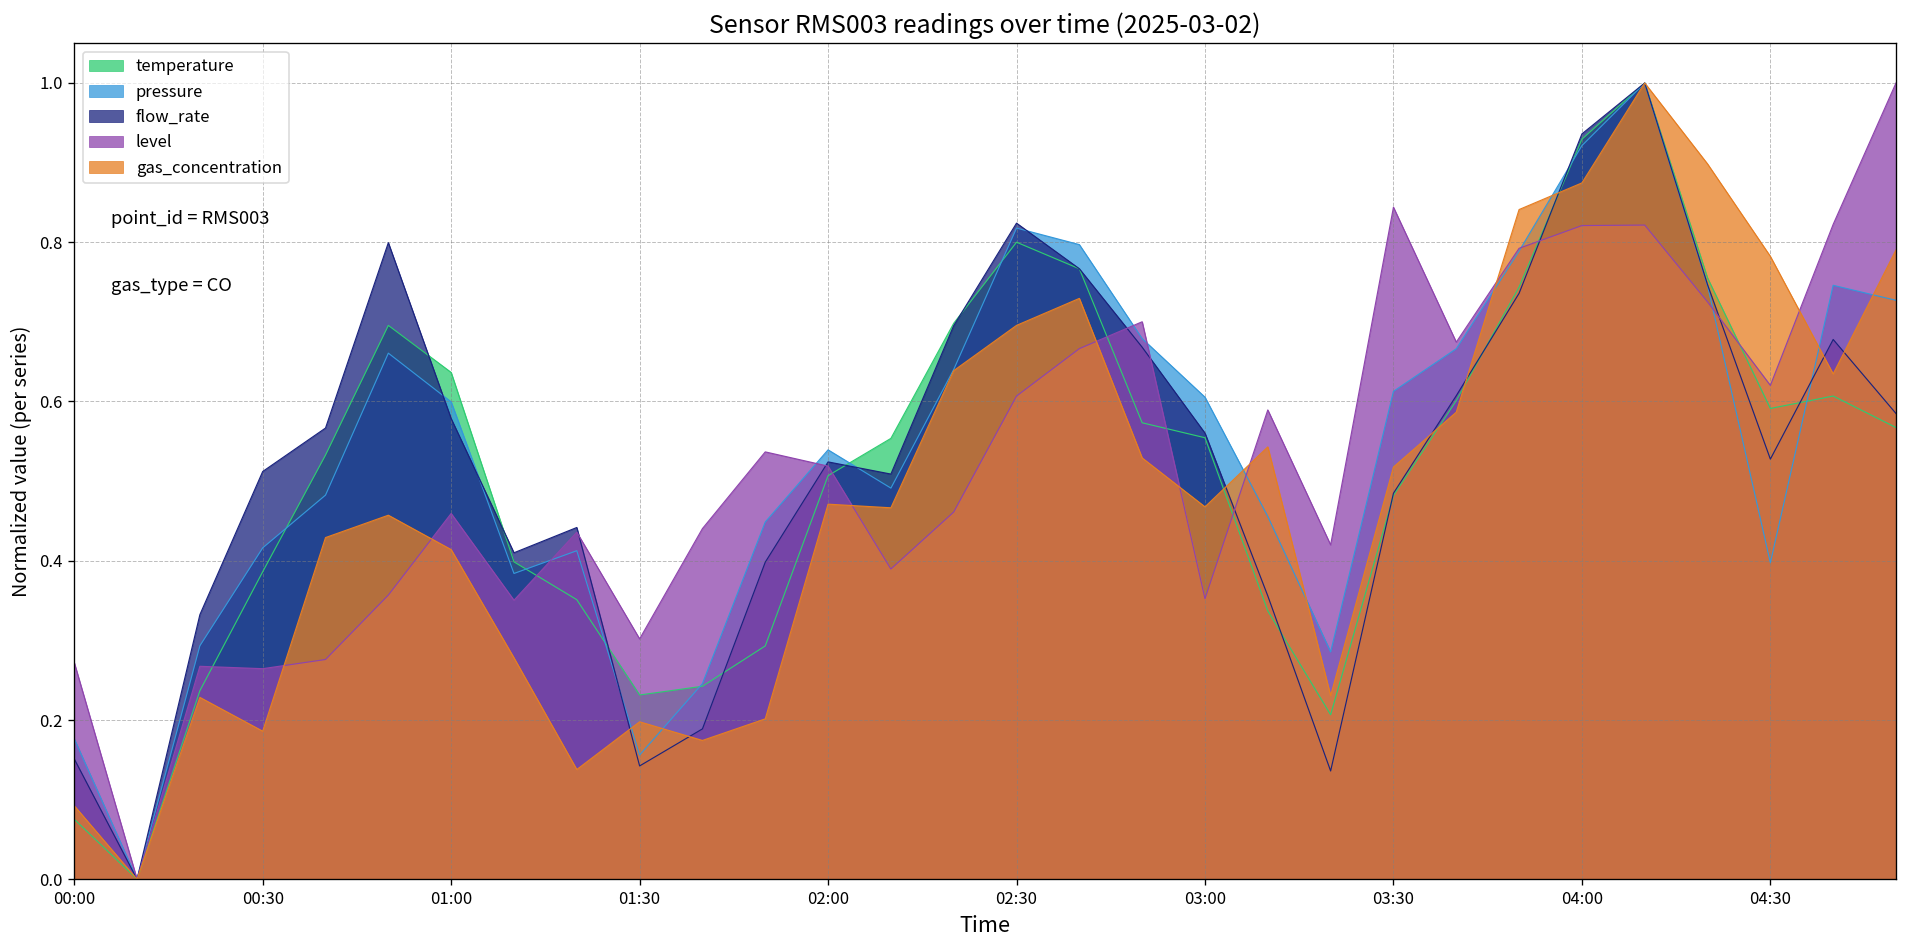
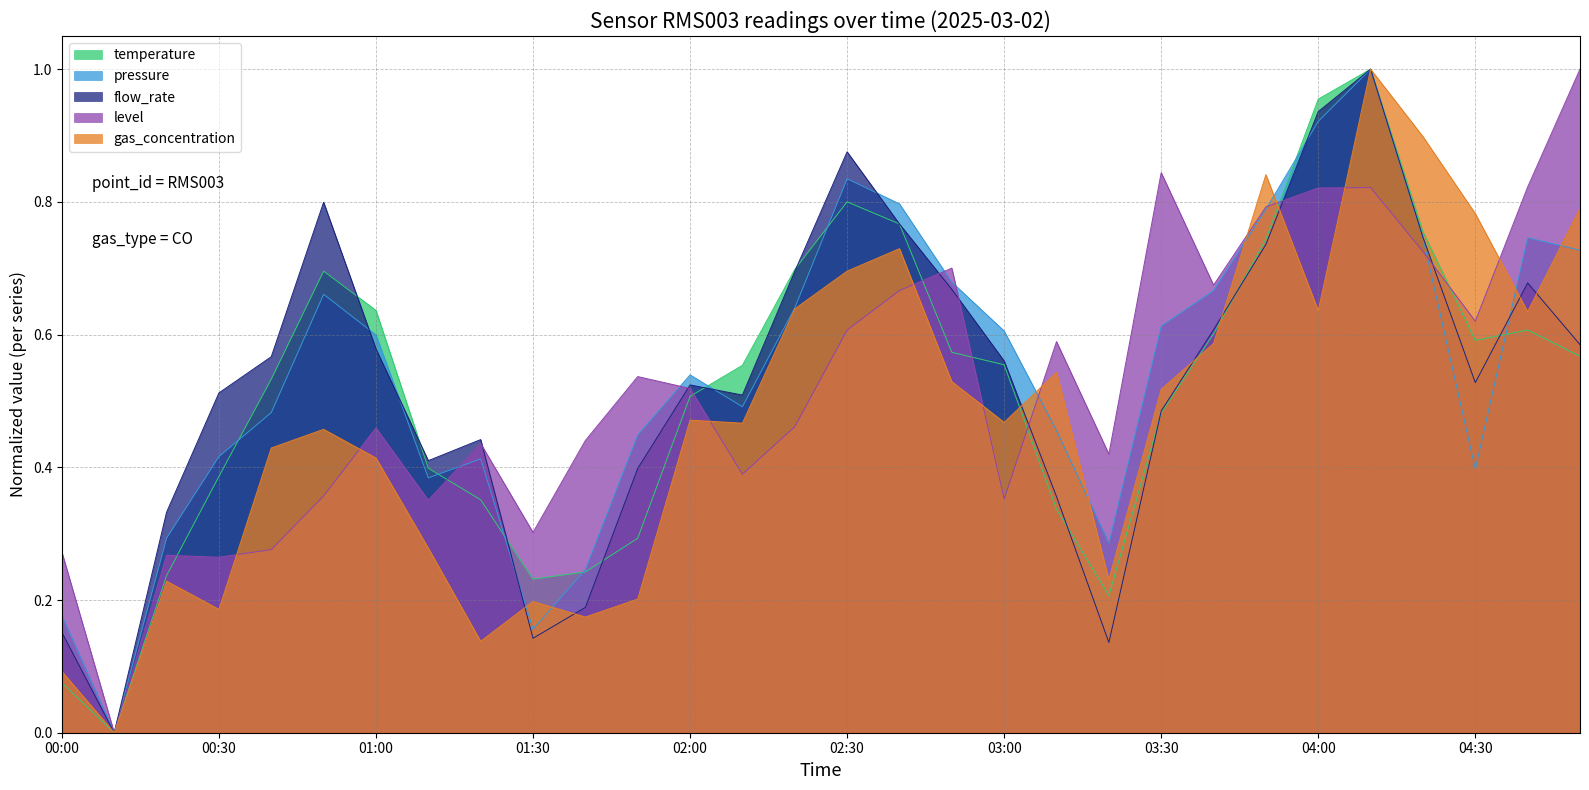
pressure, 02:30: 0.82 -> 0.83
flow_rate, 02:30: 0.82 -> 0.88
temperature, 04:00: 0.93 -> 0.95
gas_concentration, 04:00: 0.87 -> 0.64
